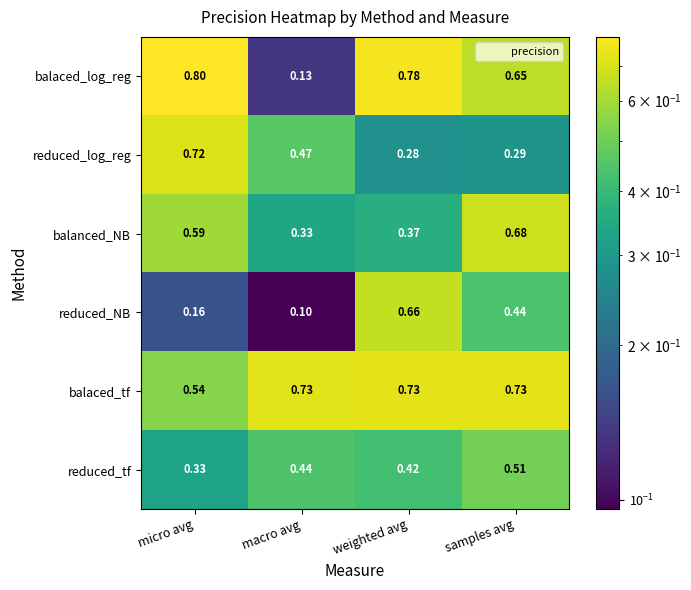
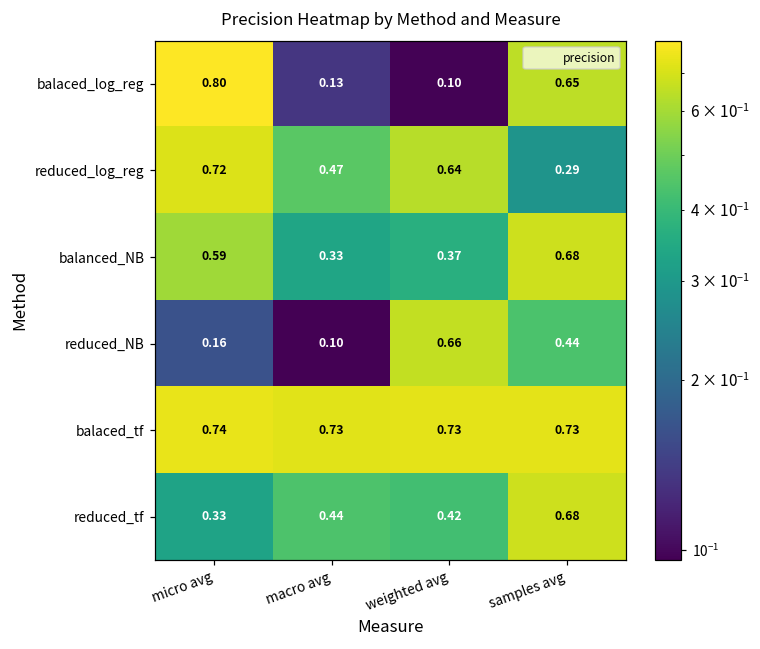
balaced_log_reg, weighted avg: 0.78 -> 0.10
reduced_log_reg, weighted avg: 0.28 -> 0.64
balaced_tf, micro avg: 0.54 -> 0.74
reduced_tf, samples avg: 0.51 -> 0.68
